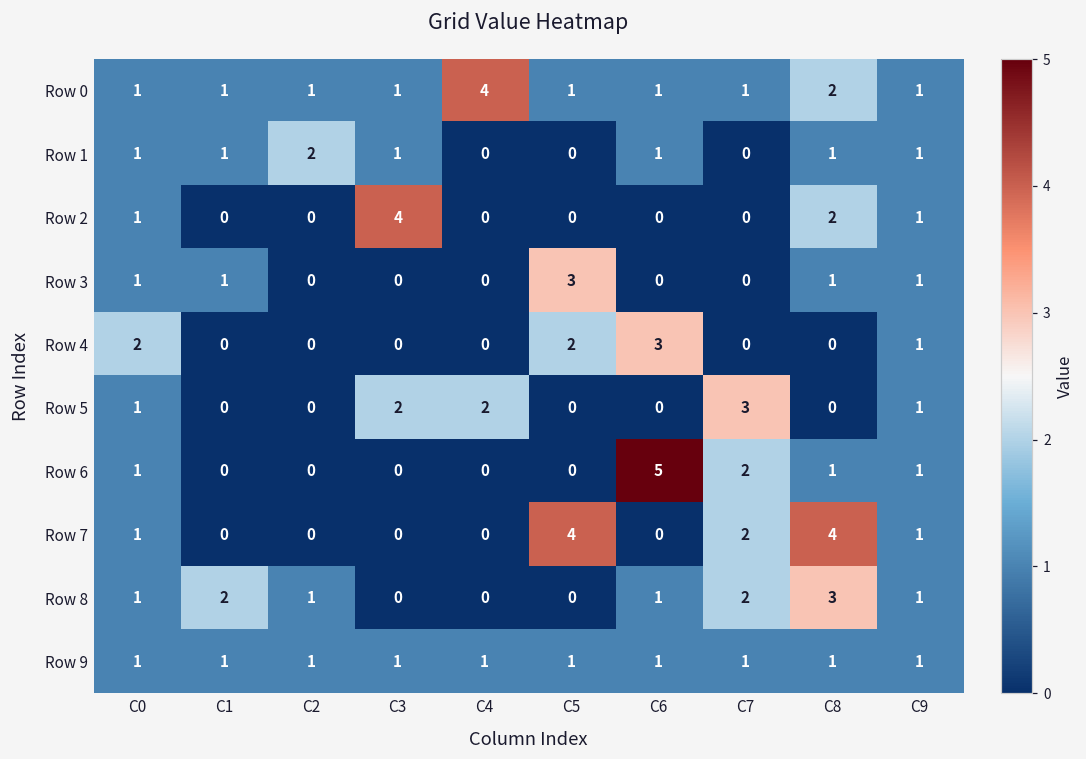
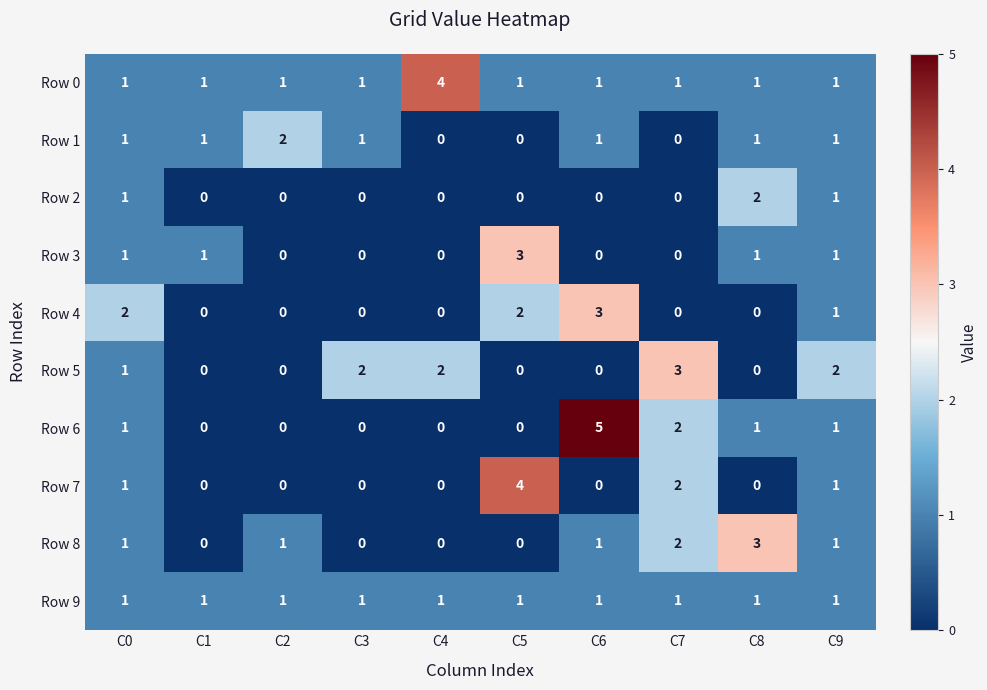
Row 0, C8: 2 -> 1
Row 2, C3: 4 -> 0
Row 5, C9: 1 -> 2
Row 7, C8: 4 -> 0
Row 8, C1: 2 -> 0
